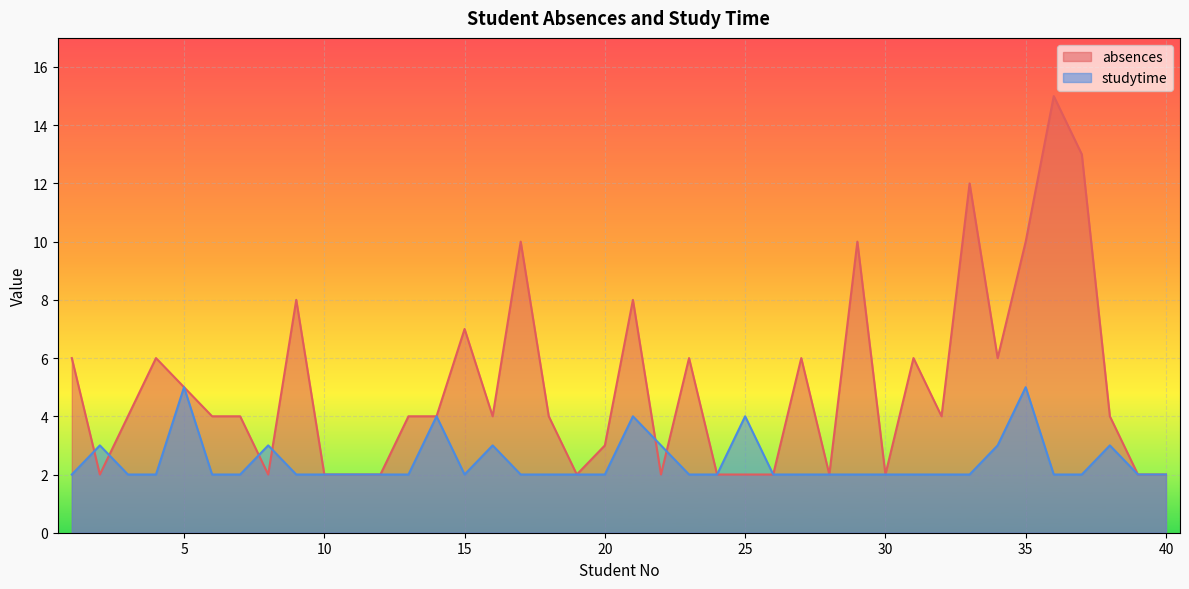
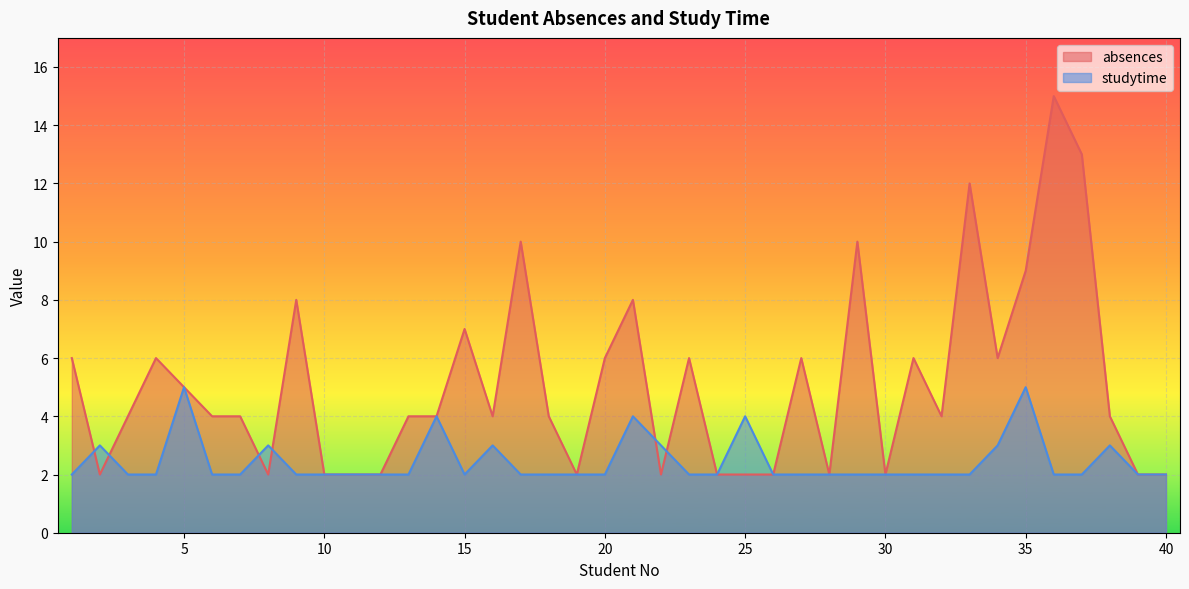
absences, 20: 3 -> 6
absences, 35: 10 -> 9
